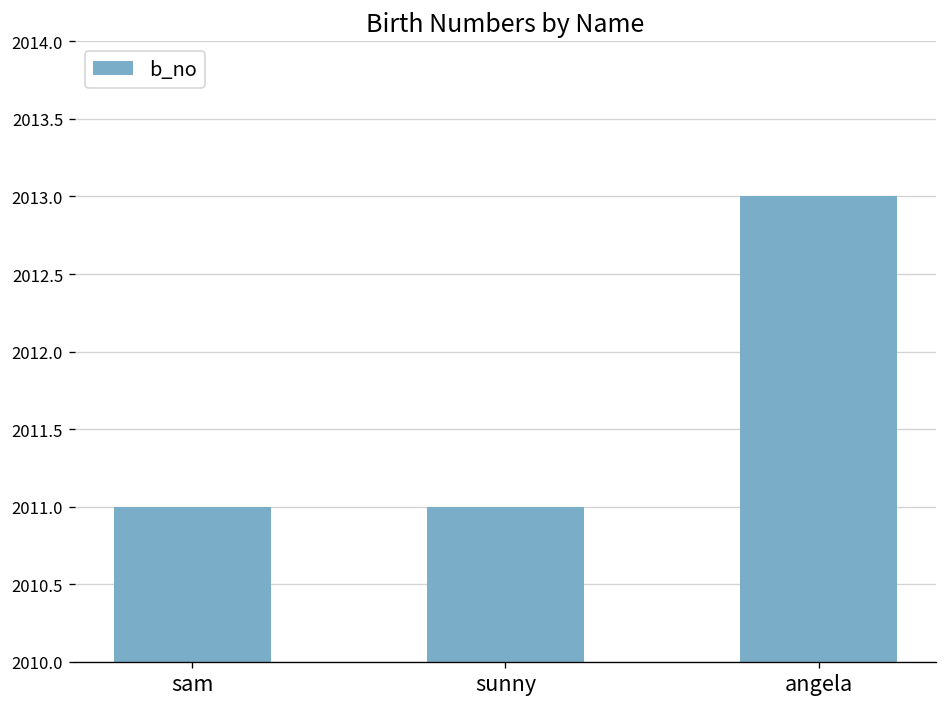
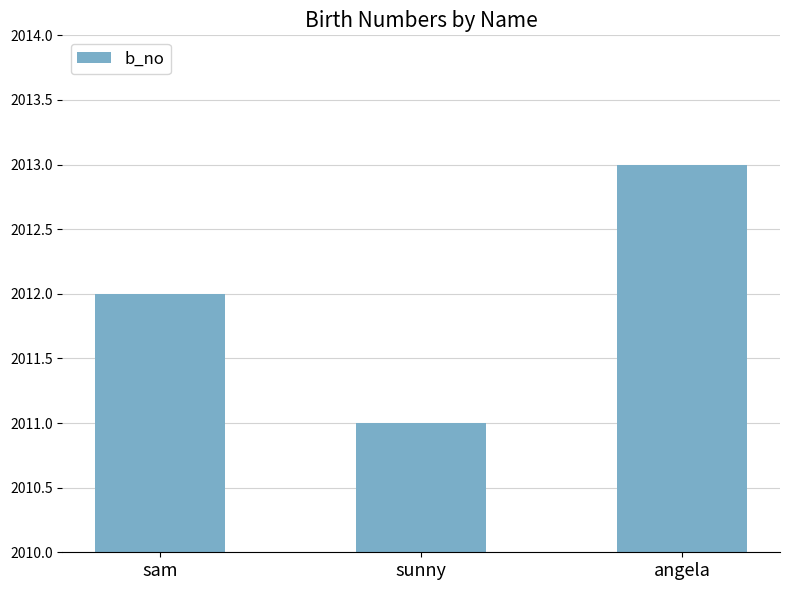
sam: 2011 -> 2012
